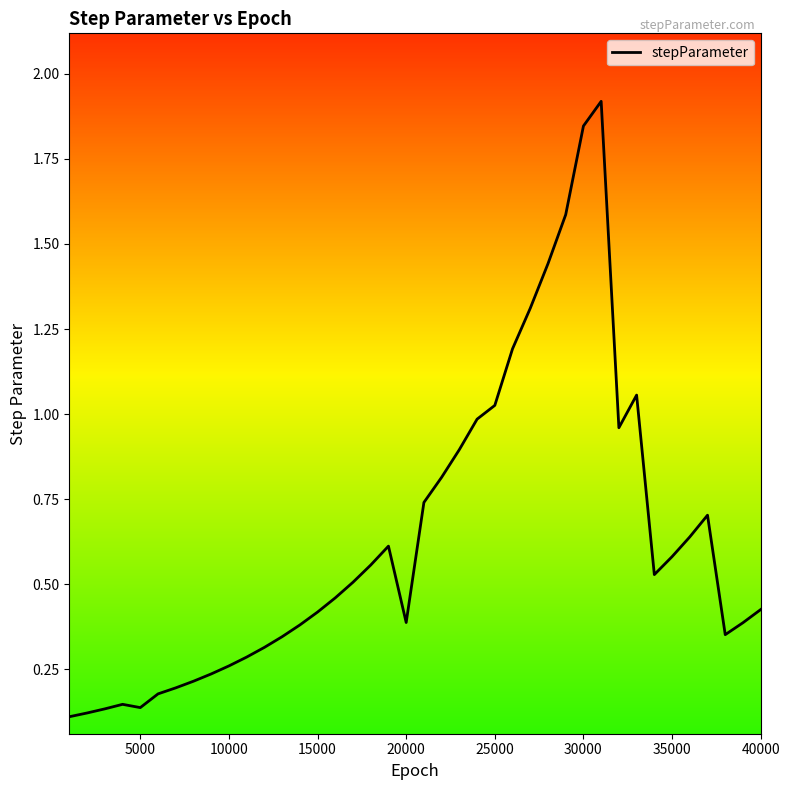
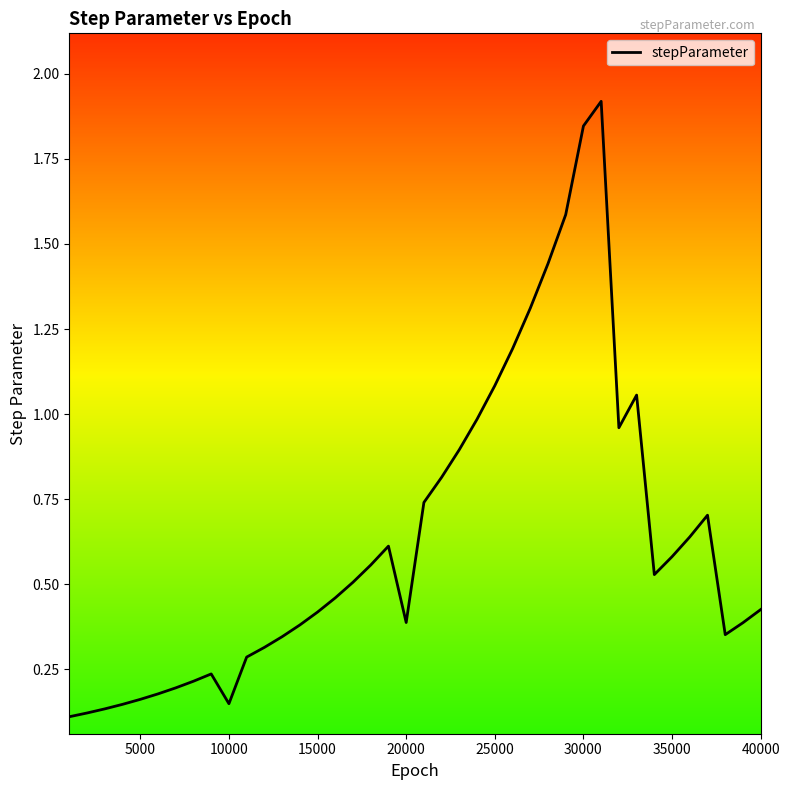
5000: 0.14 -> 0.16
10000: 0.26 -> 0.15
25000: 1.03 -> 1.08
